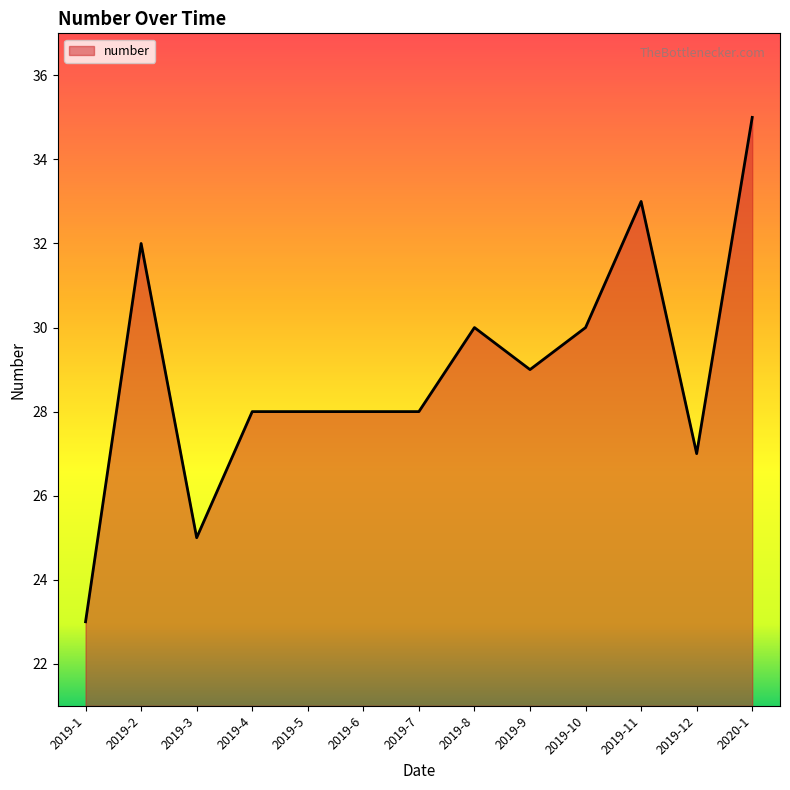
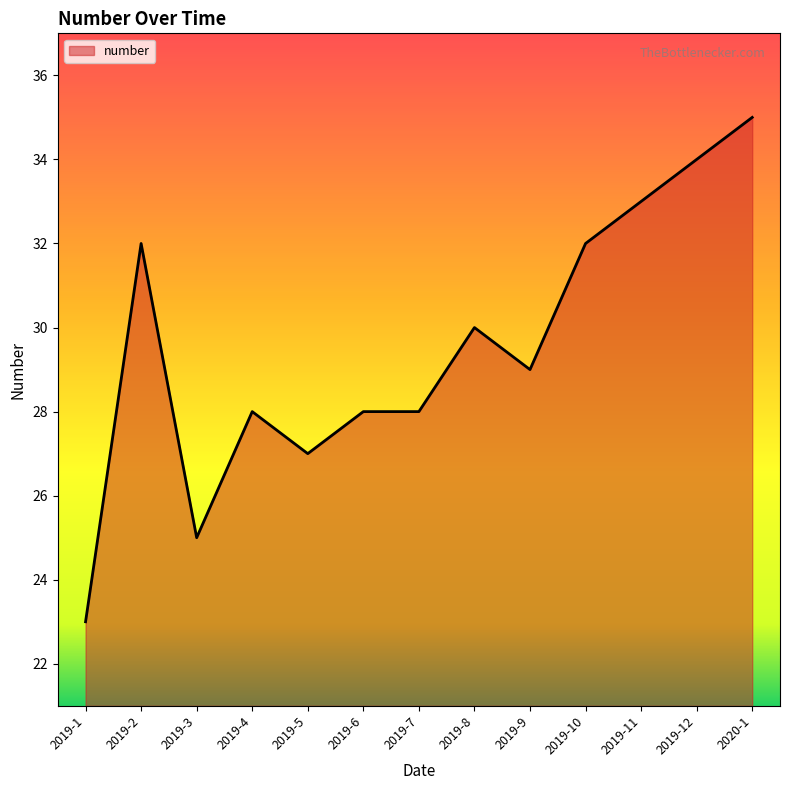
2019-5: 28 -> 27
2019-10: 30 -> 32
2019-12: 27 -> 34
